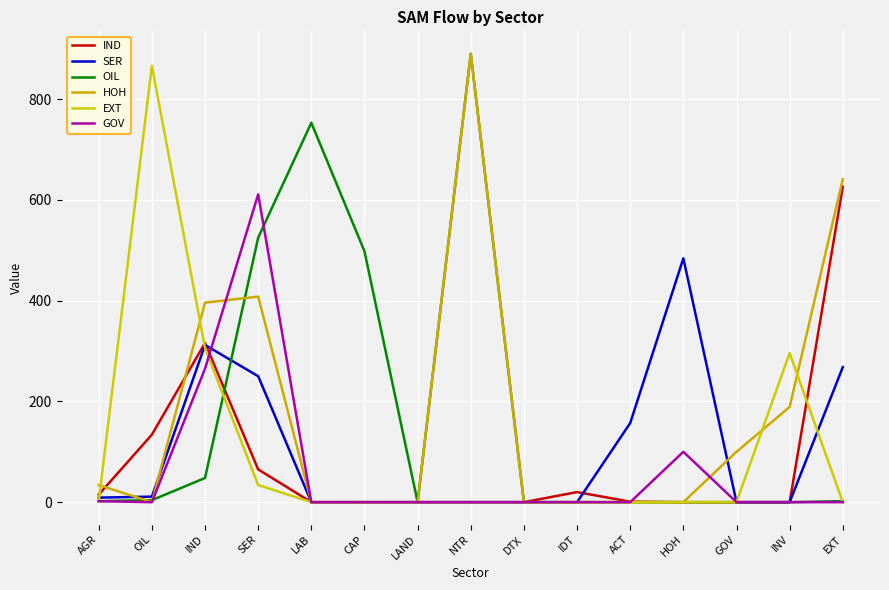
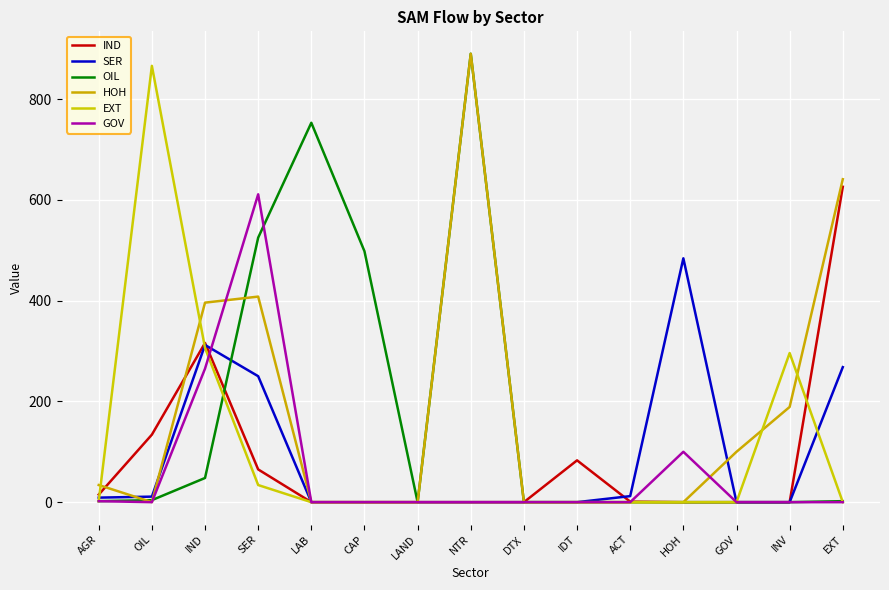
IND, IDT: 20 -> 80
SER, ACT: 160 -> 10
